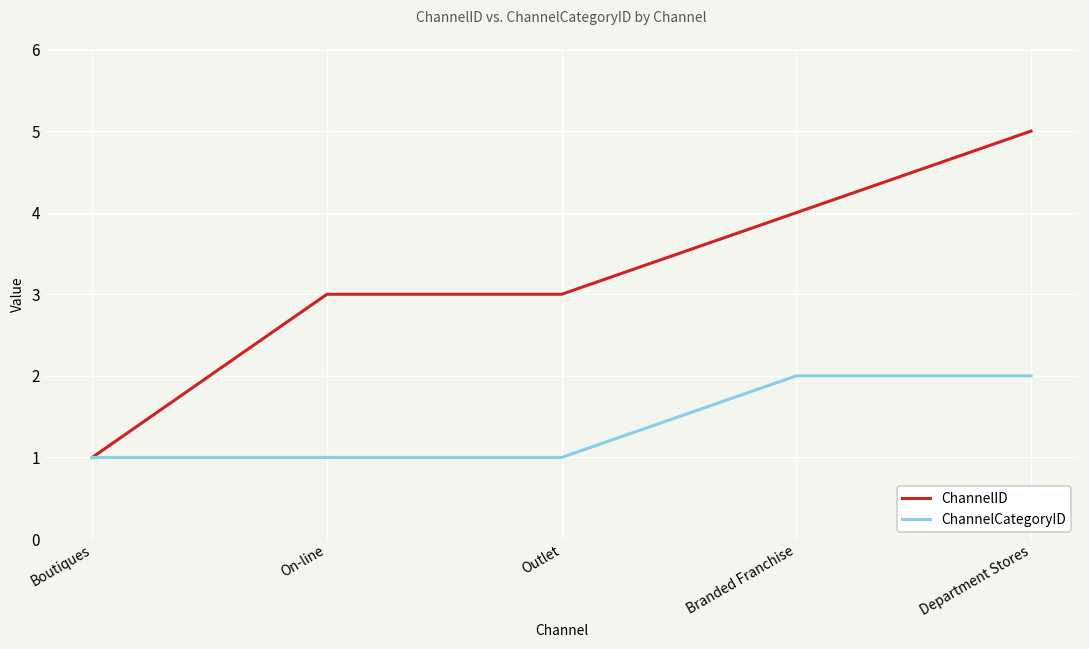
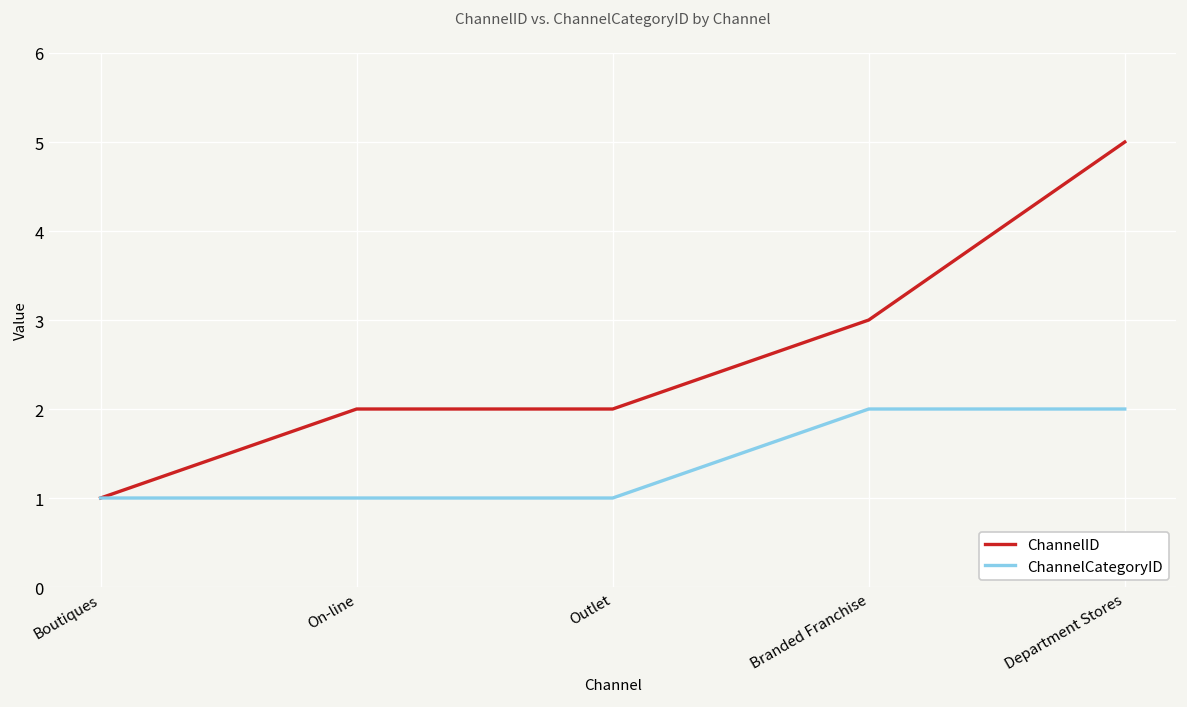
ChannelID, On-line: 3 -> 2
ChannelID, Outlet: 3 -> 2
ChannelID, Branded Franchise: 4 -> 3
